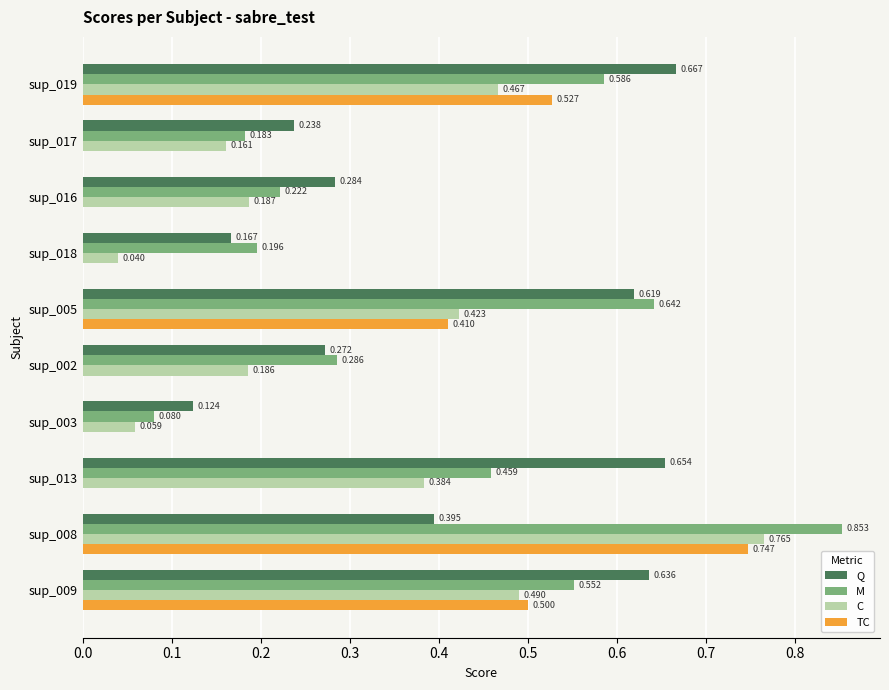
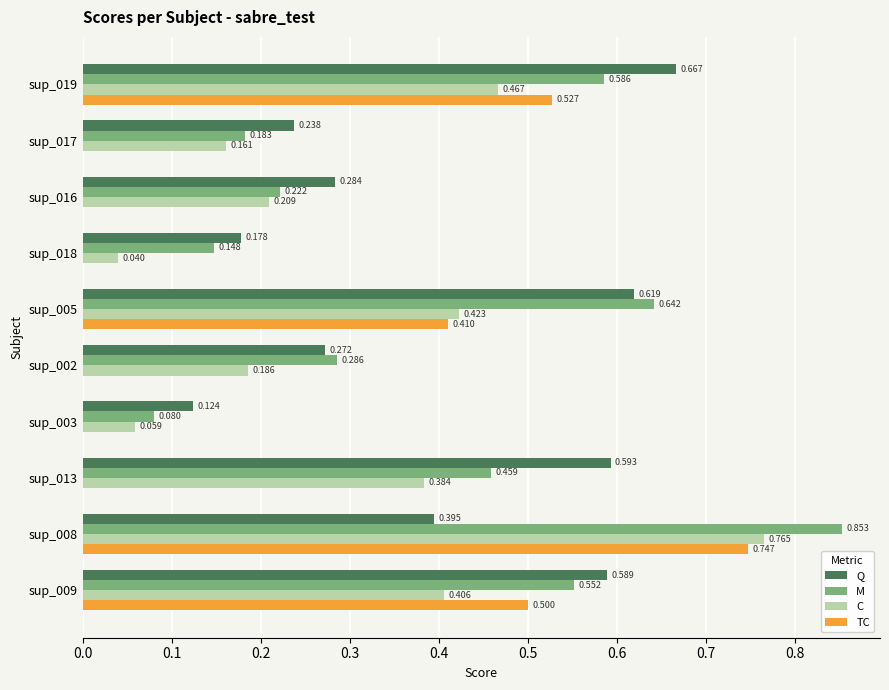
C, sup_016: 0.187 -> 0.209
Q, sup_018: 0.167 -> 0.178
M, sup_018: 0.196 -> 0.148
Q, sup_013: 0.654 -> 0.593
Q, sup_009: 0.636 -> 0.589
C, sup_009: 0.490 -> 0.406
